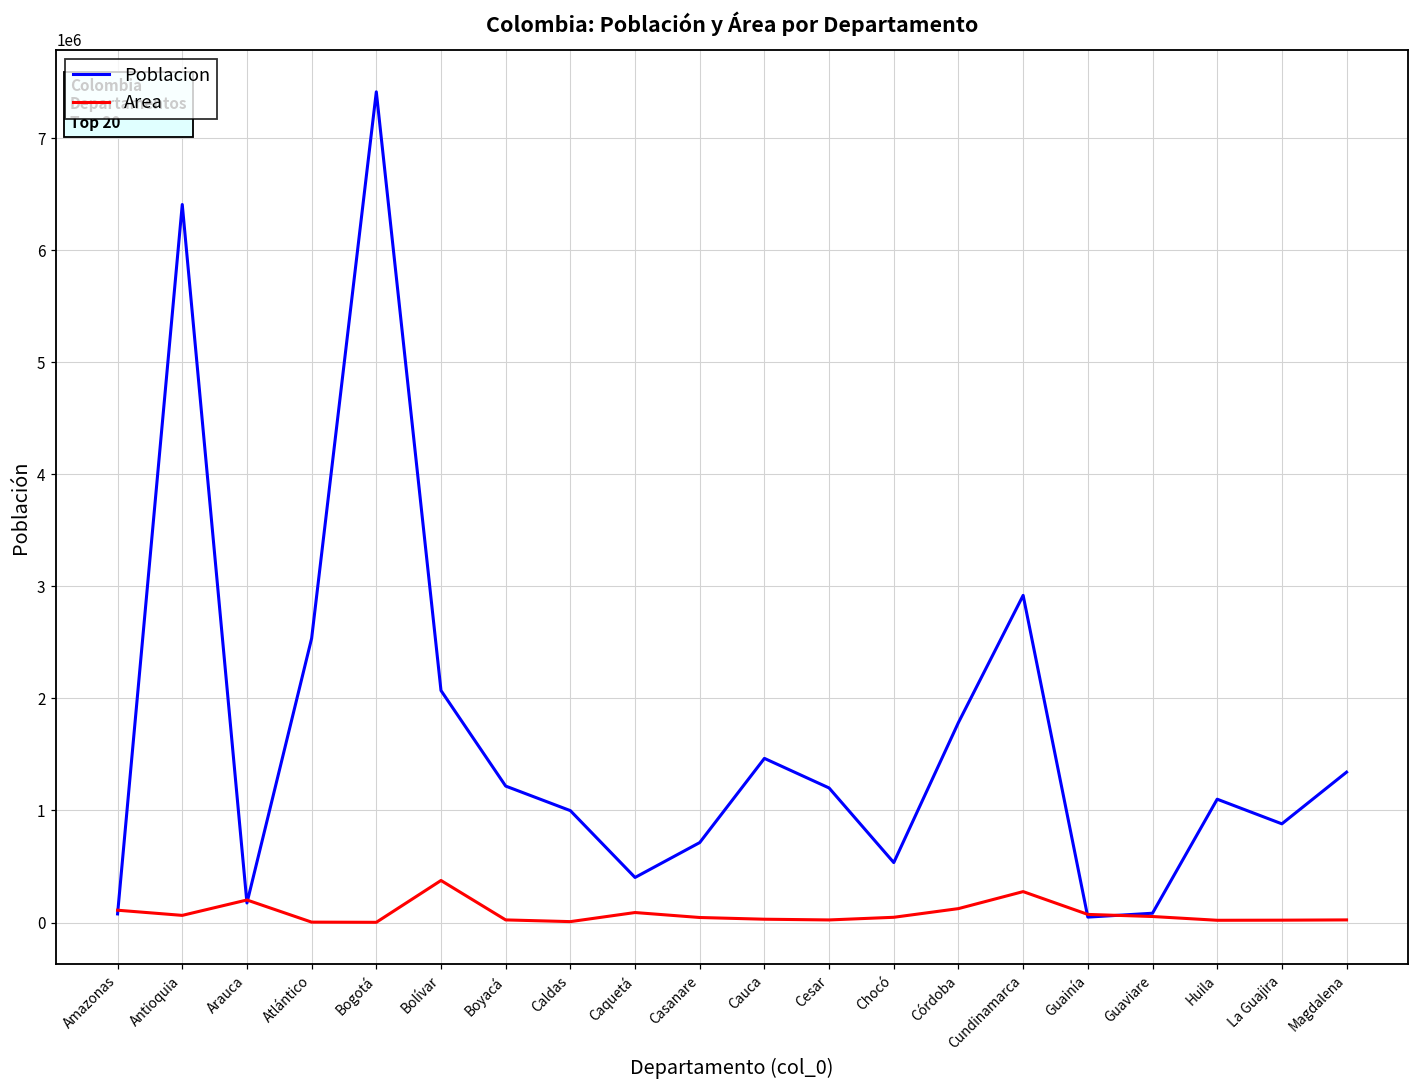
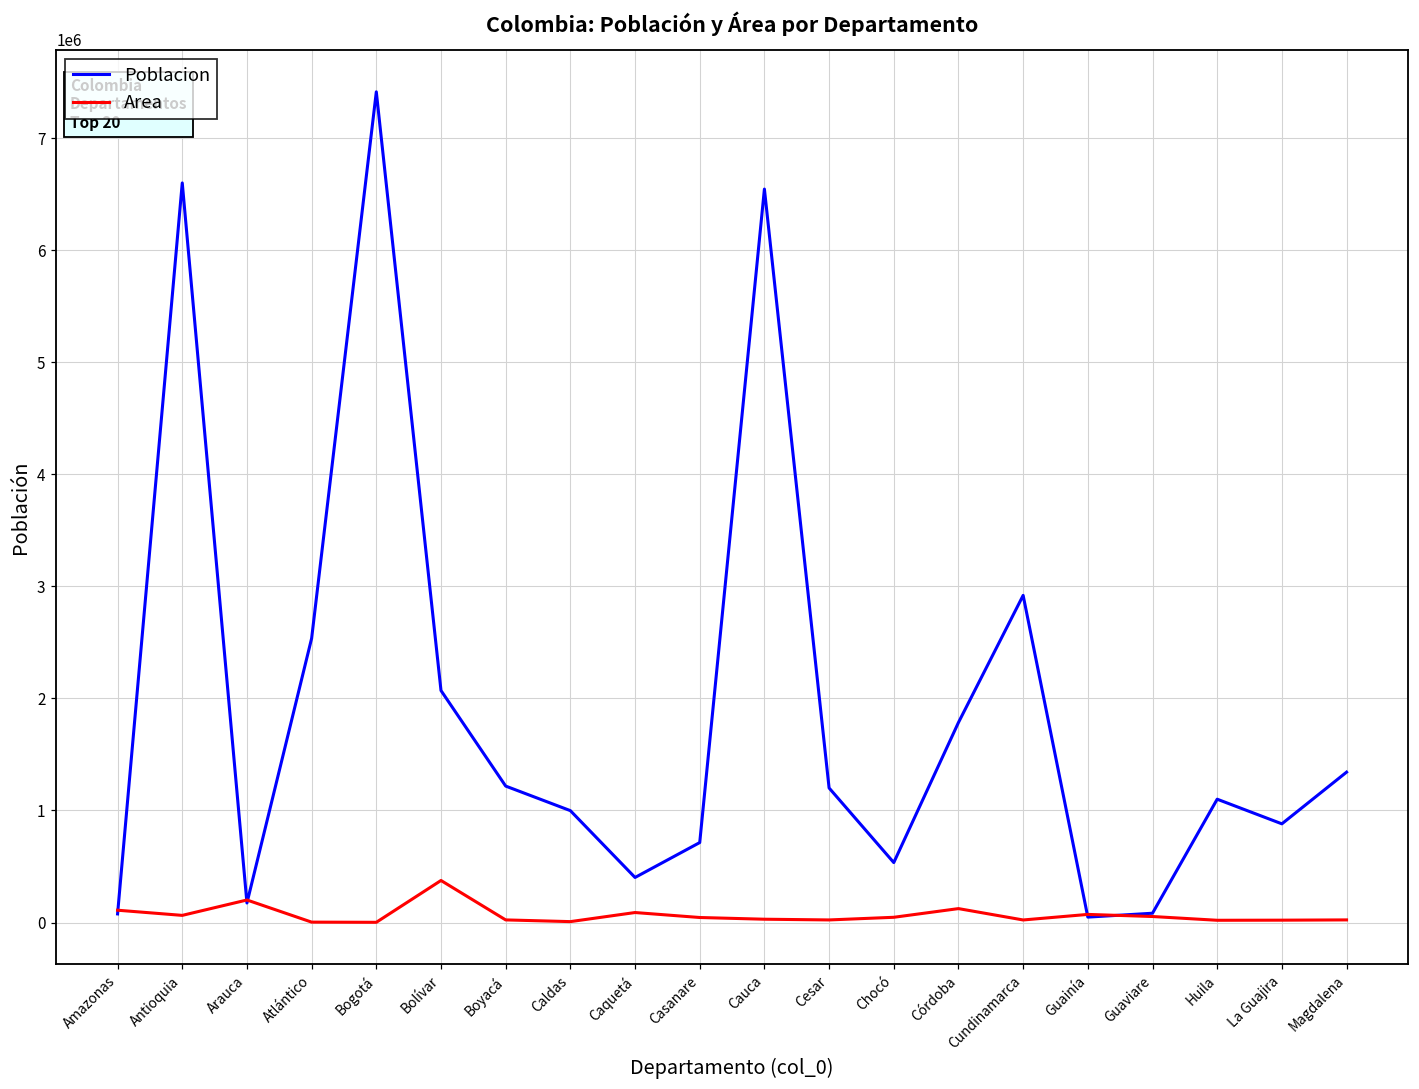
Poblacion, Antioquia: 6410000 -> 6600000
Poblacion, Cauca: 1460000 -> 6540000
Area, Cundinamarca: 280000 -> 20000
